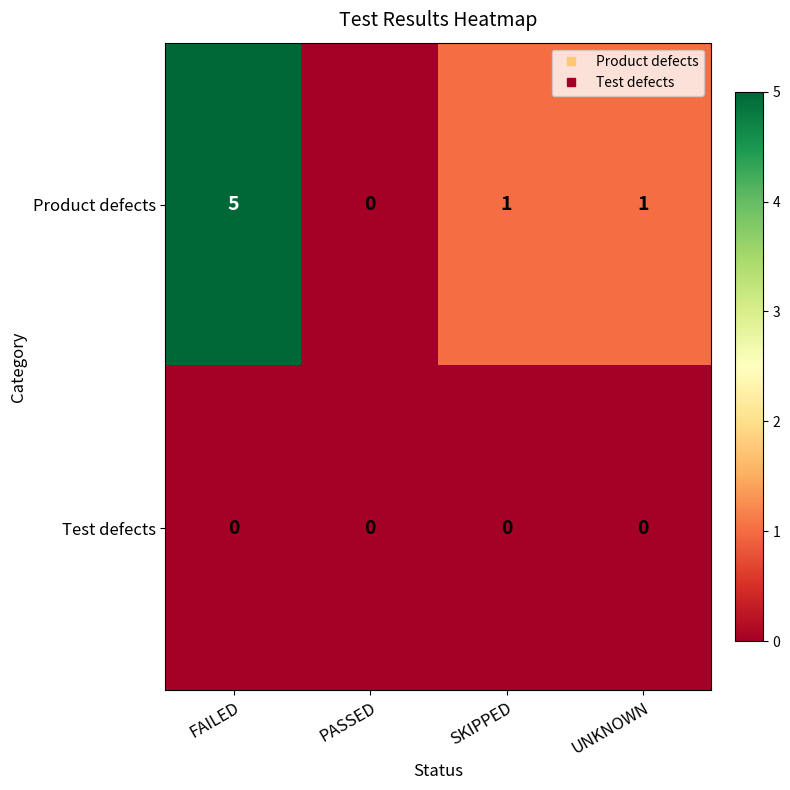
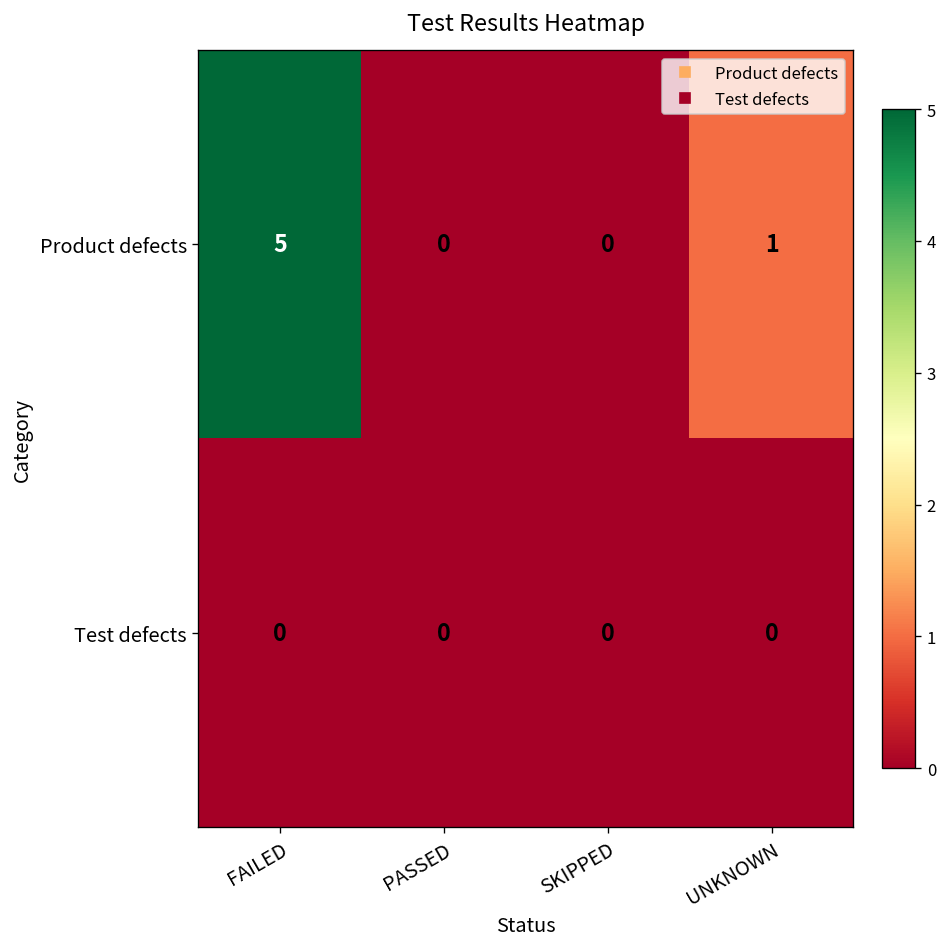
Product defects, SKIPPED: 1 -> 0
